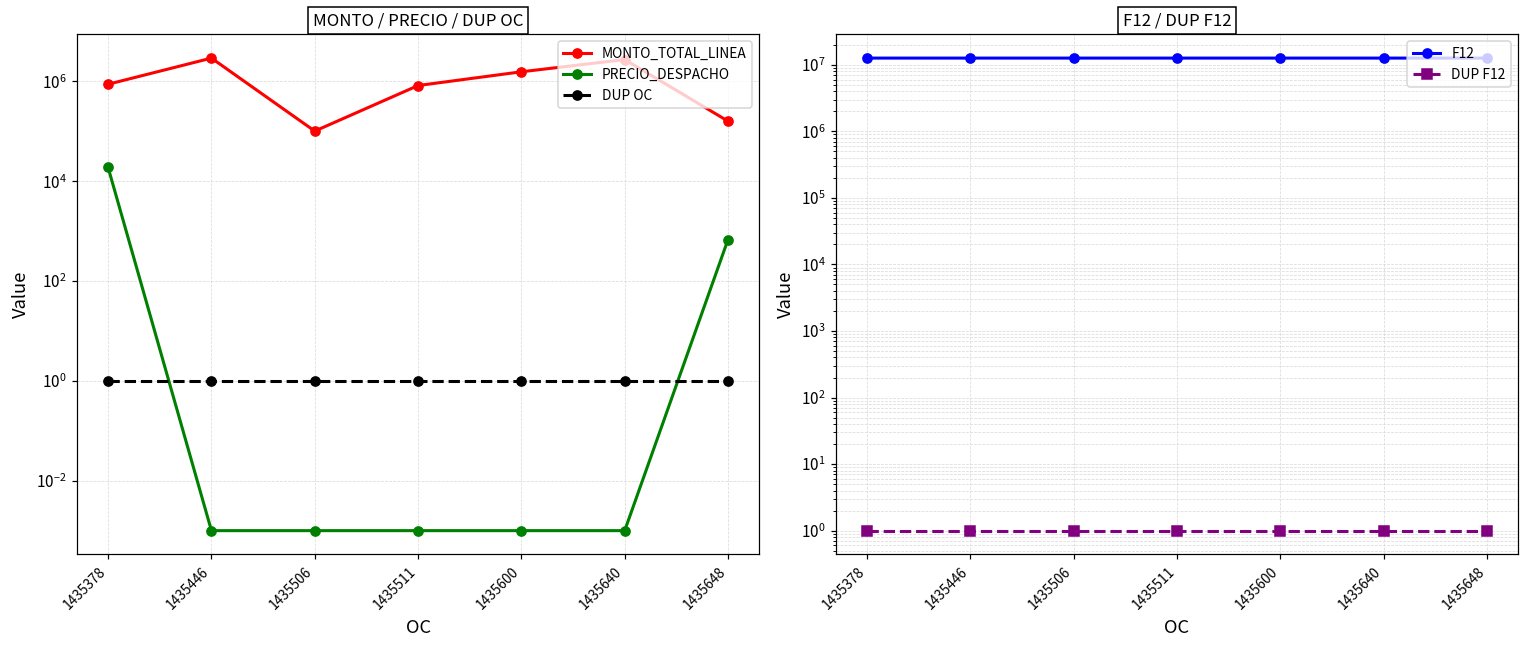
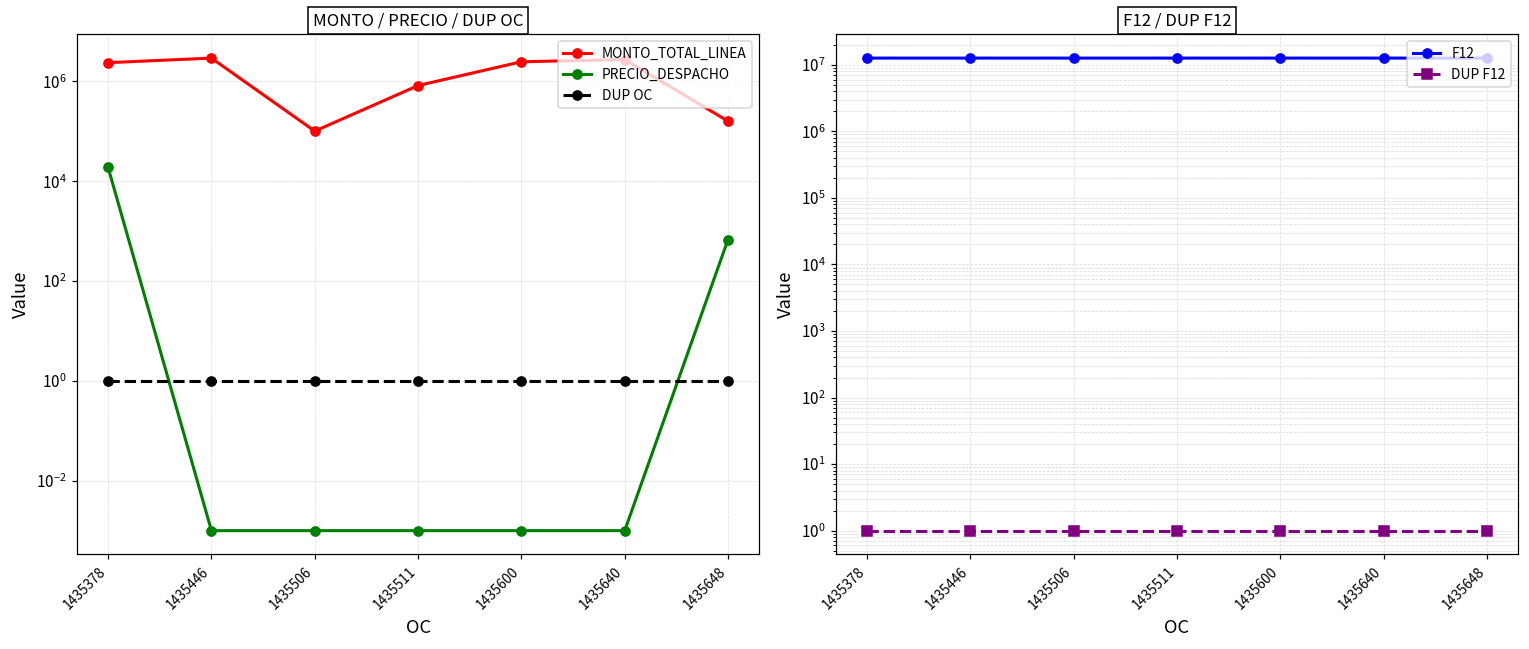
MONTO / PRECIO / DUP OC, MONTO_TOTAL_LINEA, 1435378: 900000 -> 2000000
MONTO / PRECIO / DUP OC, MONTO_TOTAL_LINEA, 1435600: 1600000 -> 2000000
